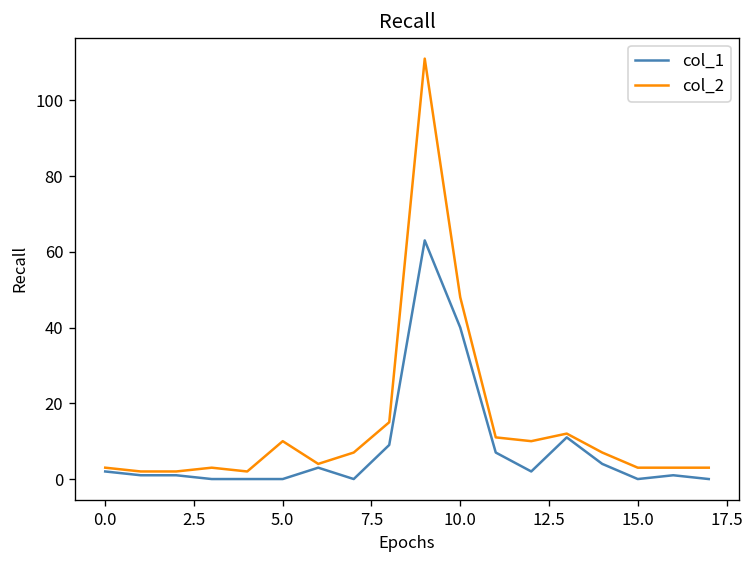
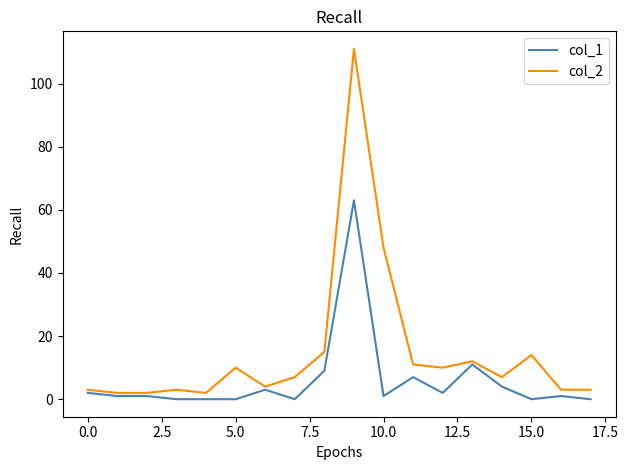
col_1, 10.0: 40 -> 1
col_2, 15.0: 3 -> 14
